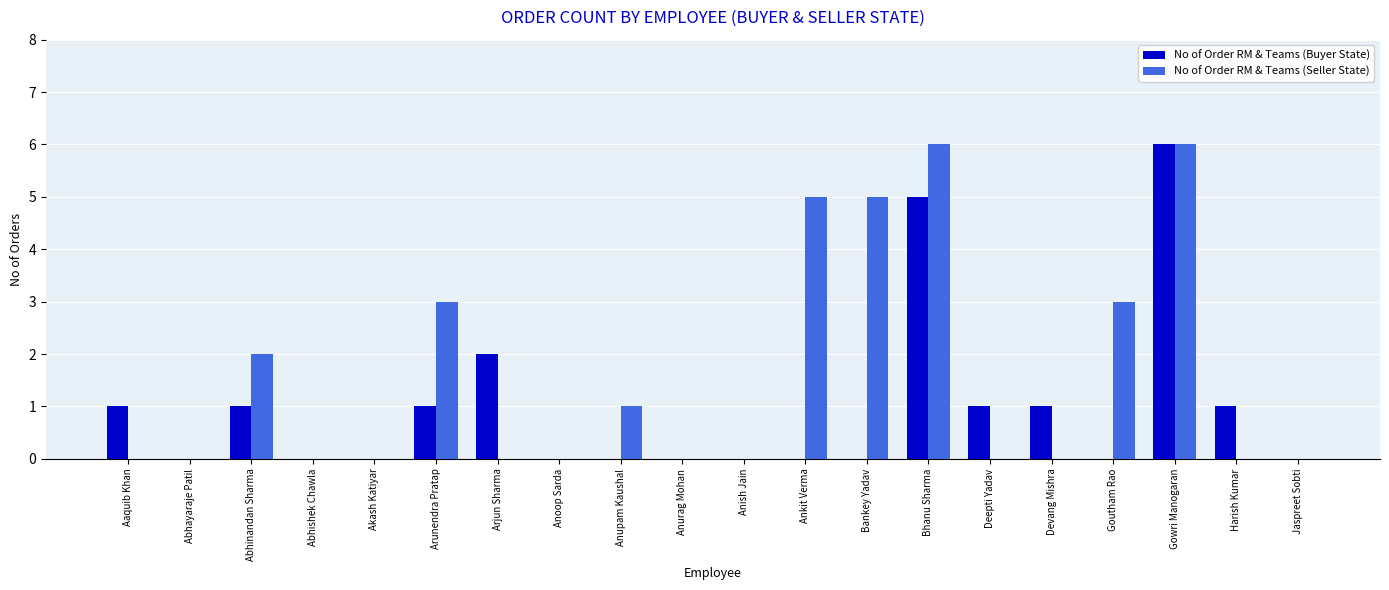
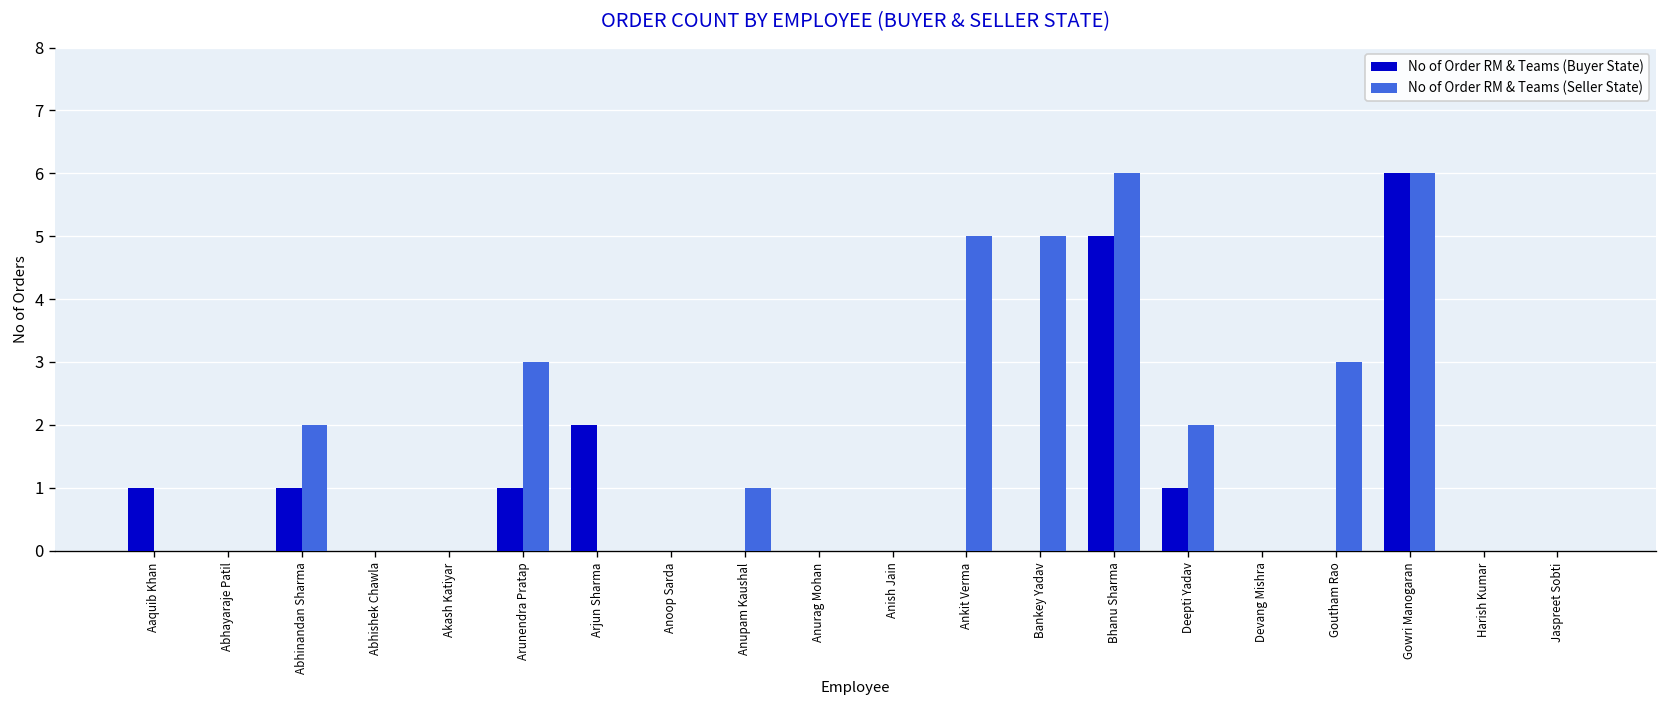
No of Order RM & Teams (Seller State), Deepti Yadav: 0 -> 2
No of Order RM & Teams (Buyer State), Devang Mishra: 1 -> 0
No of Order RM & Teams (Buyer State), Harish Kumar: 1 -> 0
